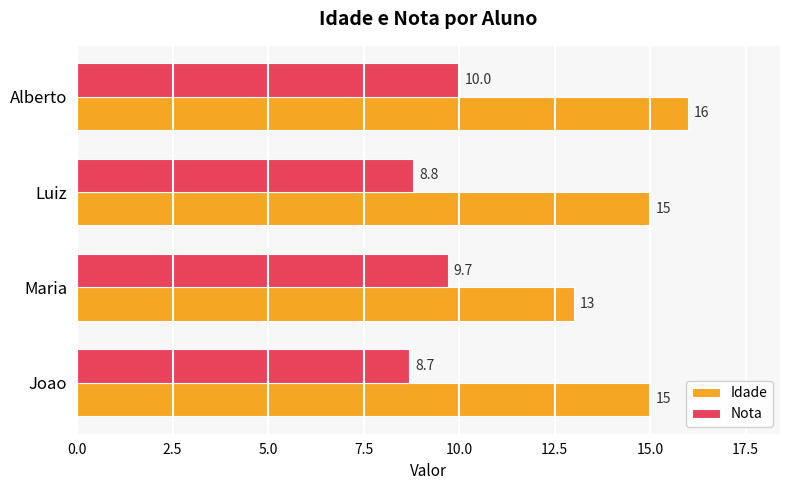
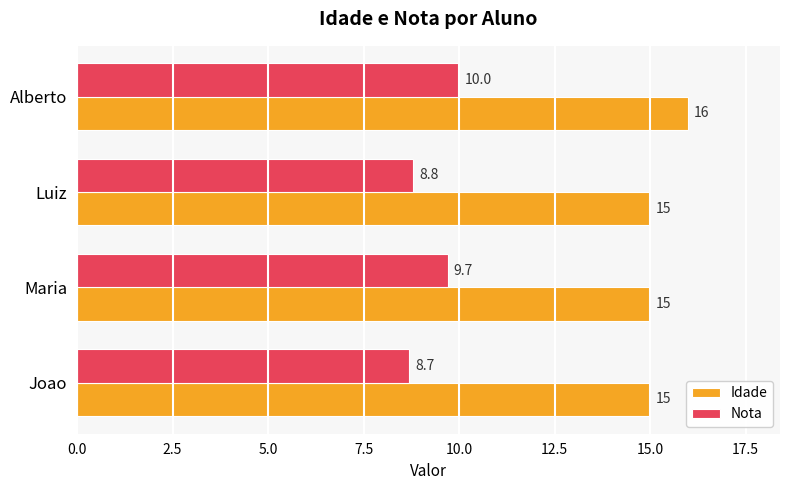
Idade, Maria: 13 -> 15
